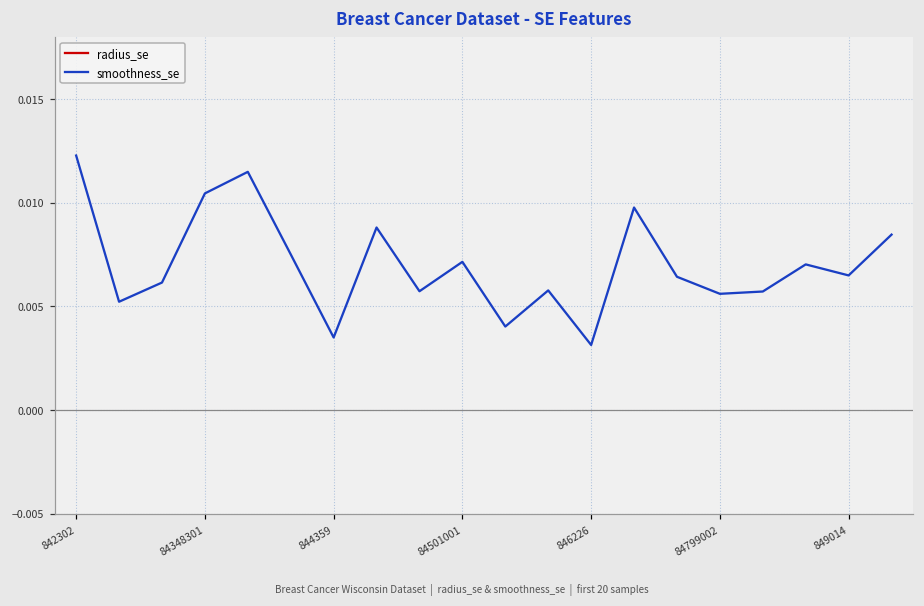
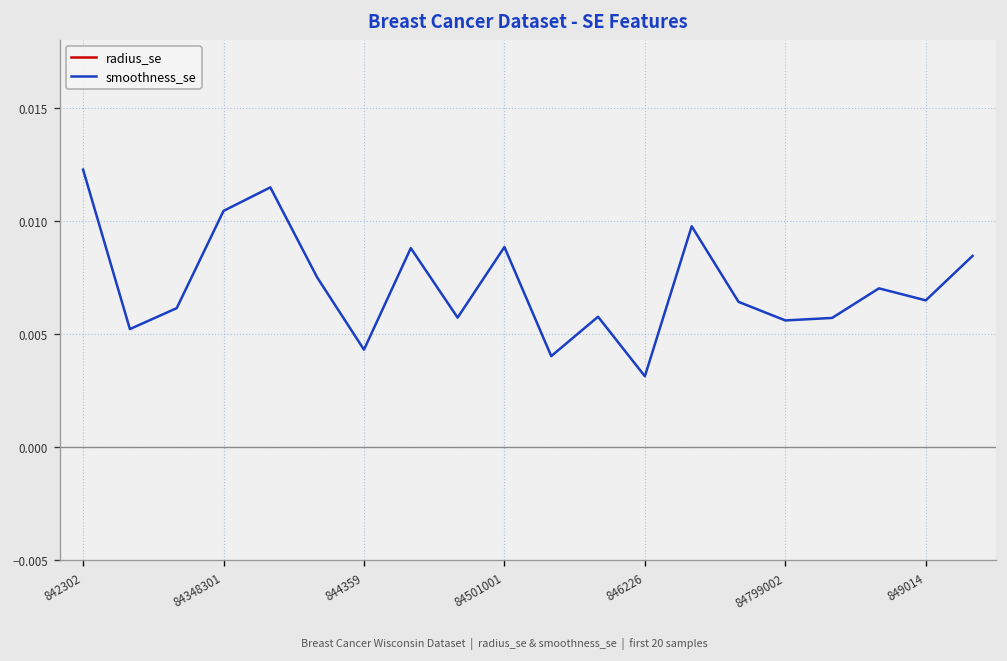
smoothness_se, 844359: 0.0035 -> 0.0043
smoothness_se, 84501001: 0.0071 -> 0.0089
